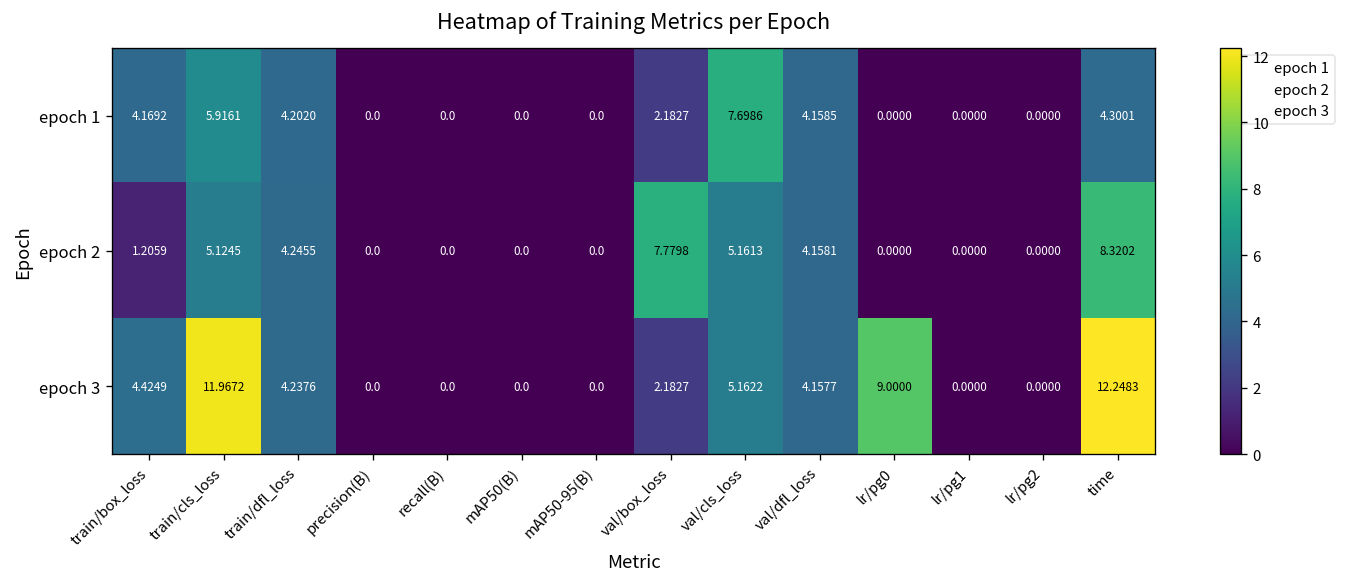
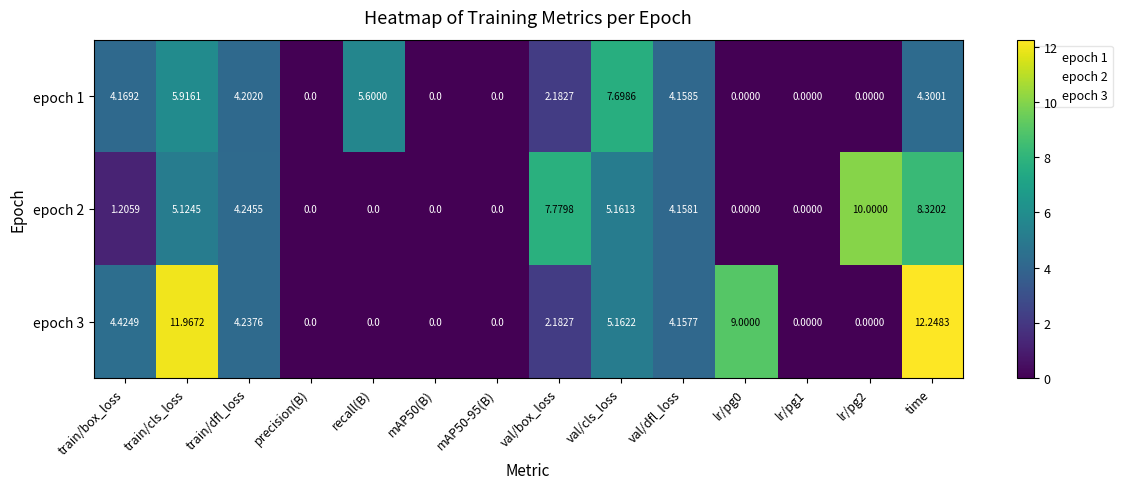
epoch 1, recall(B): 0.0 -> 5.6000
epoch 2, lr/pg2: 0.0000 -> 10.0000
